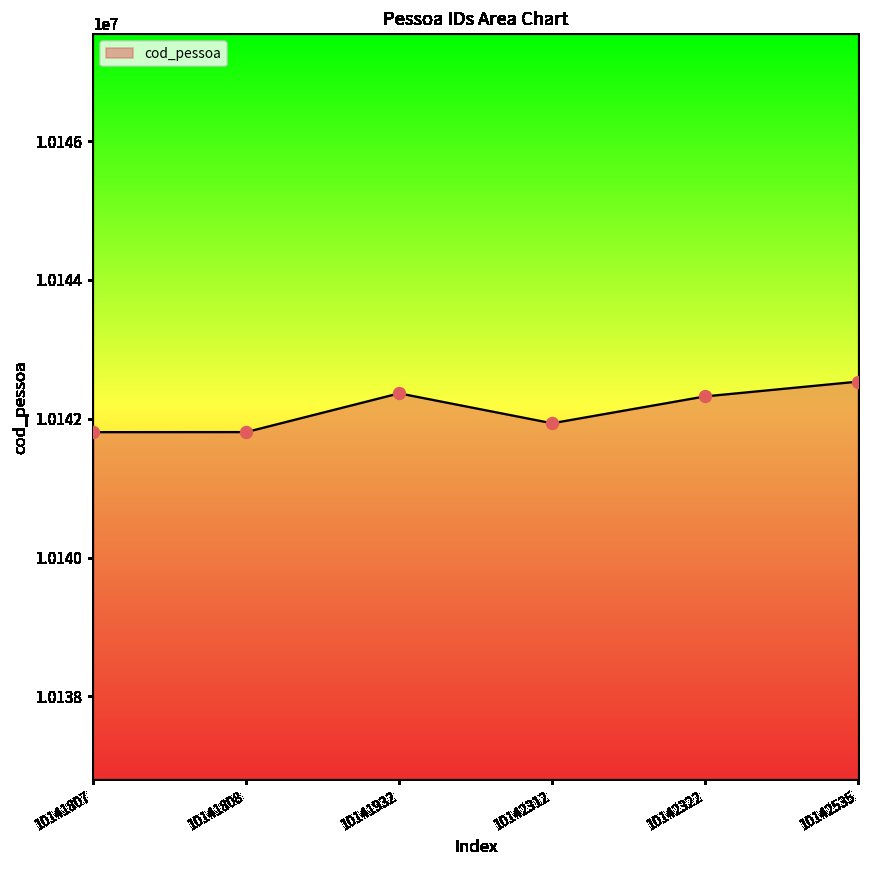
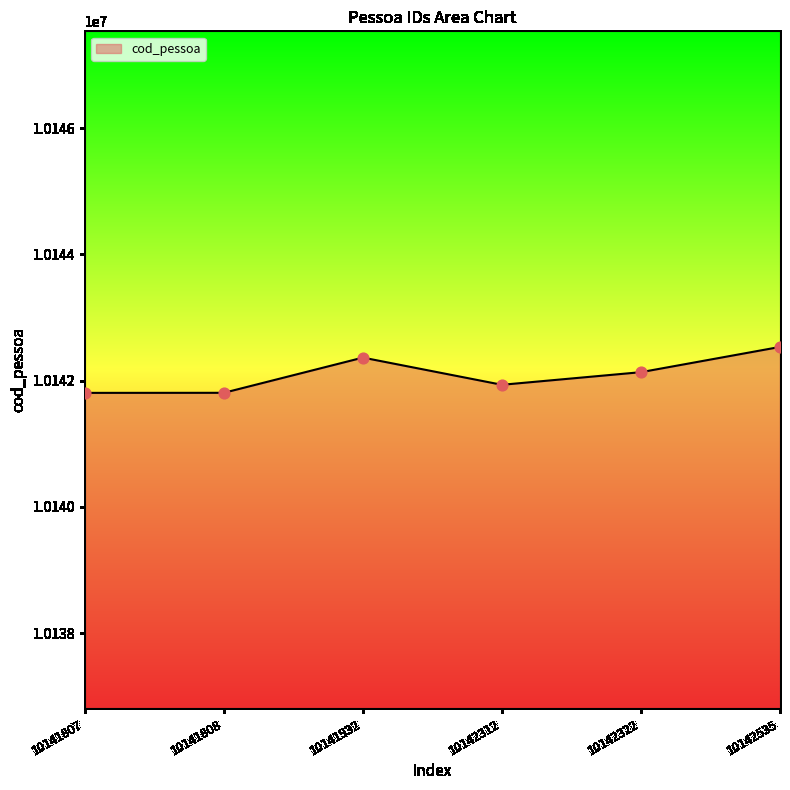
10142322: 10142300 -> 10142100
